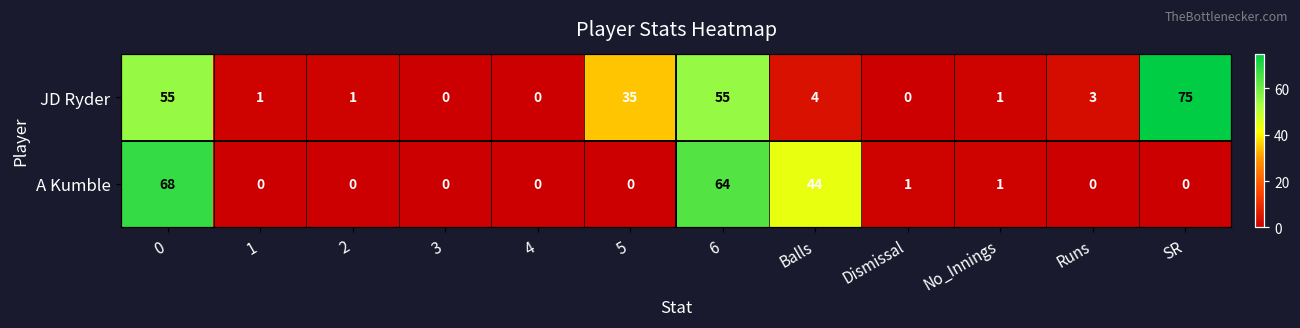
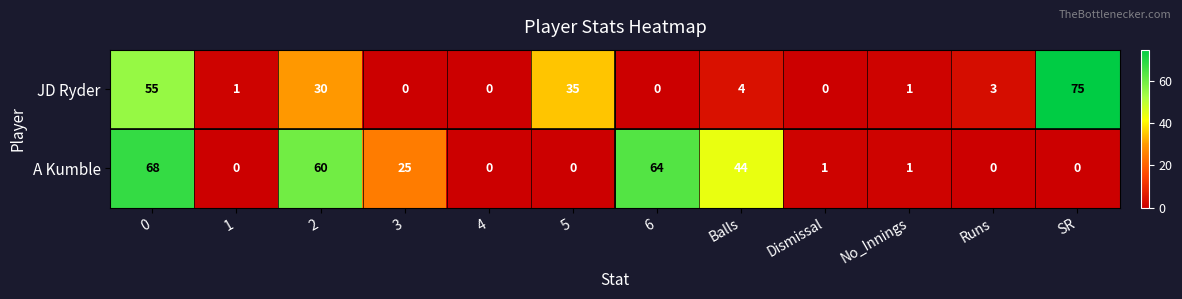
JD Ryder, 2: 1 -> 30
JD Ryder, 6: 55 -> 0
A Kumble, 2: 0 -> 60
A Kumble, 3: 0 -> 25
